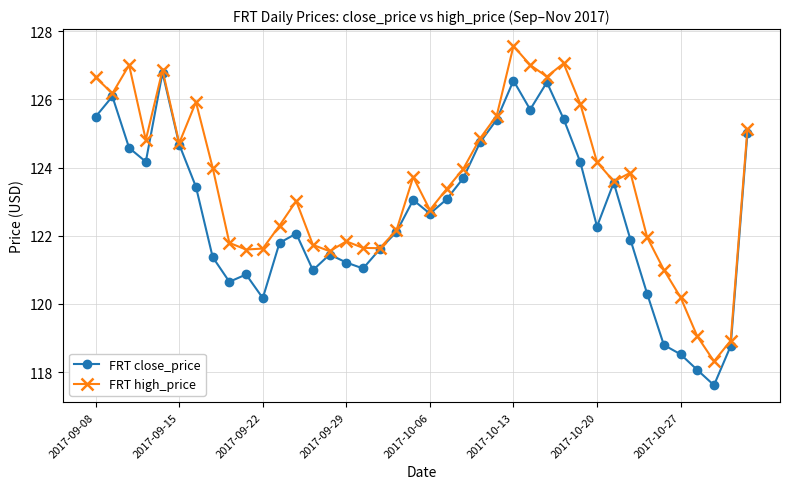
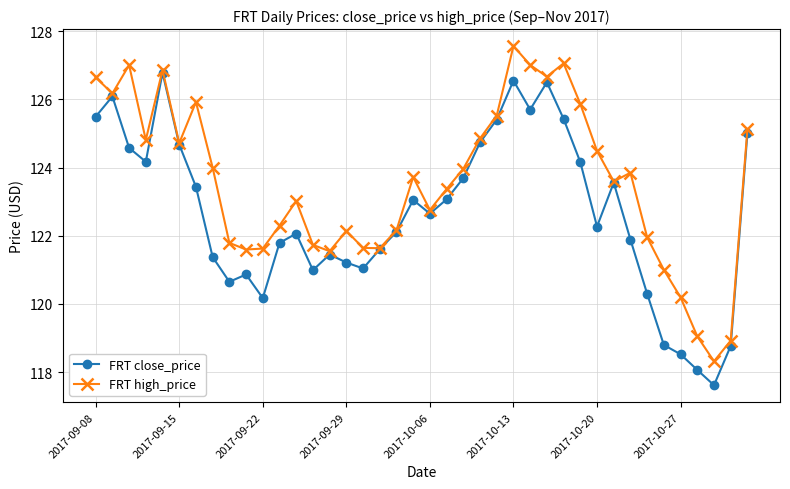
FRT high_price, 2017-09-29: 121.8 -> 122.1
FRT high_price, 2017-10-20: 124.2 -> 124.5
